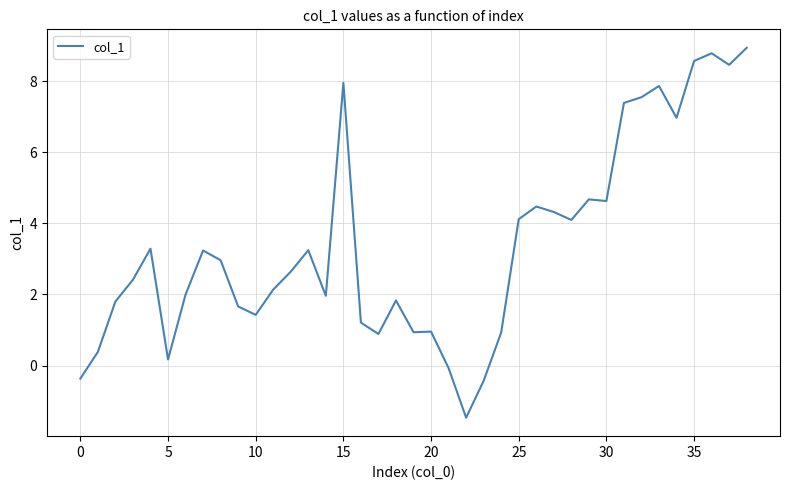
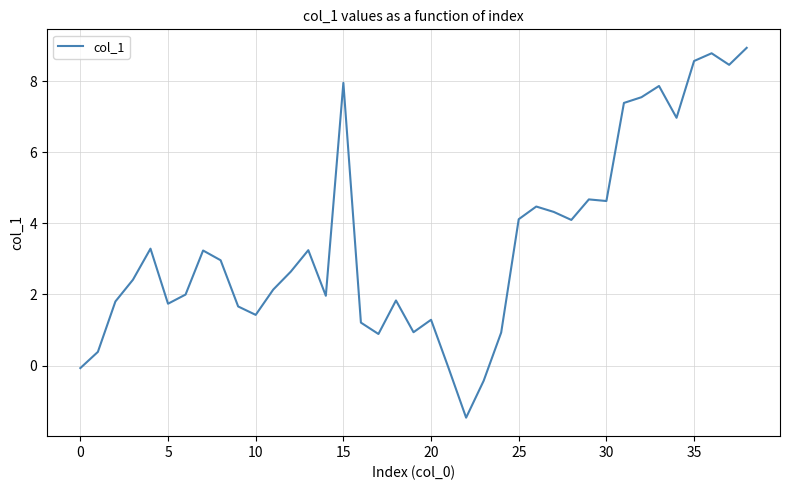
0: -0.4 -> -0.1
5: 0.2 -> 1.7
20: 1.0 -> 1.3
